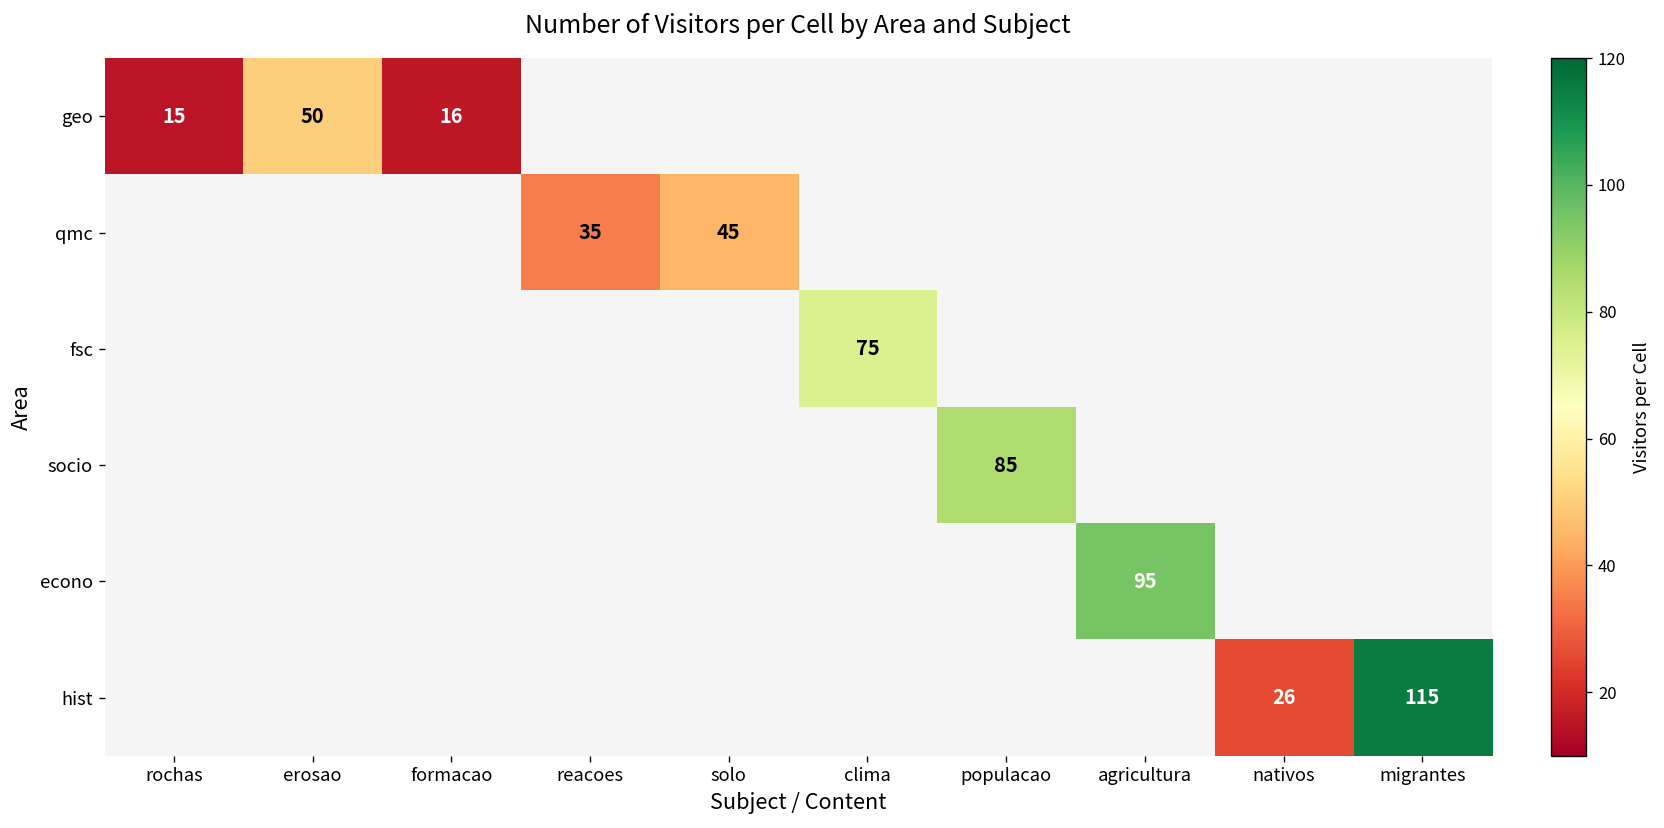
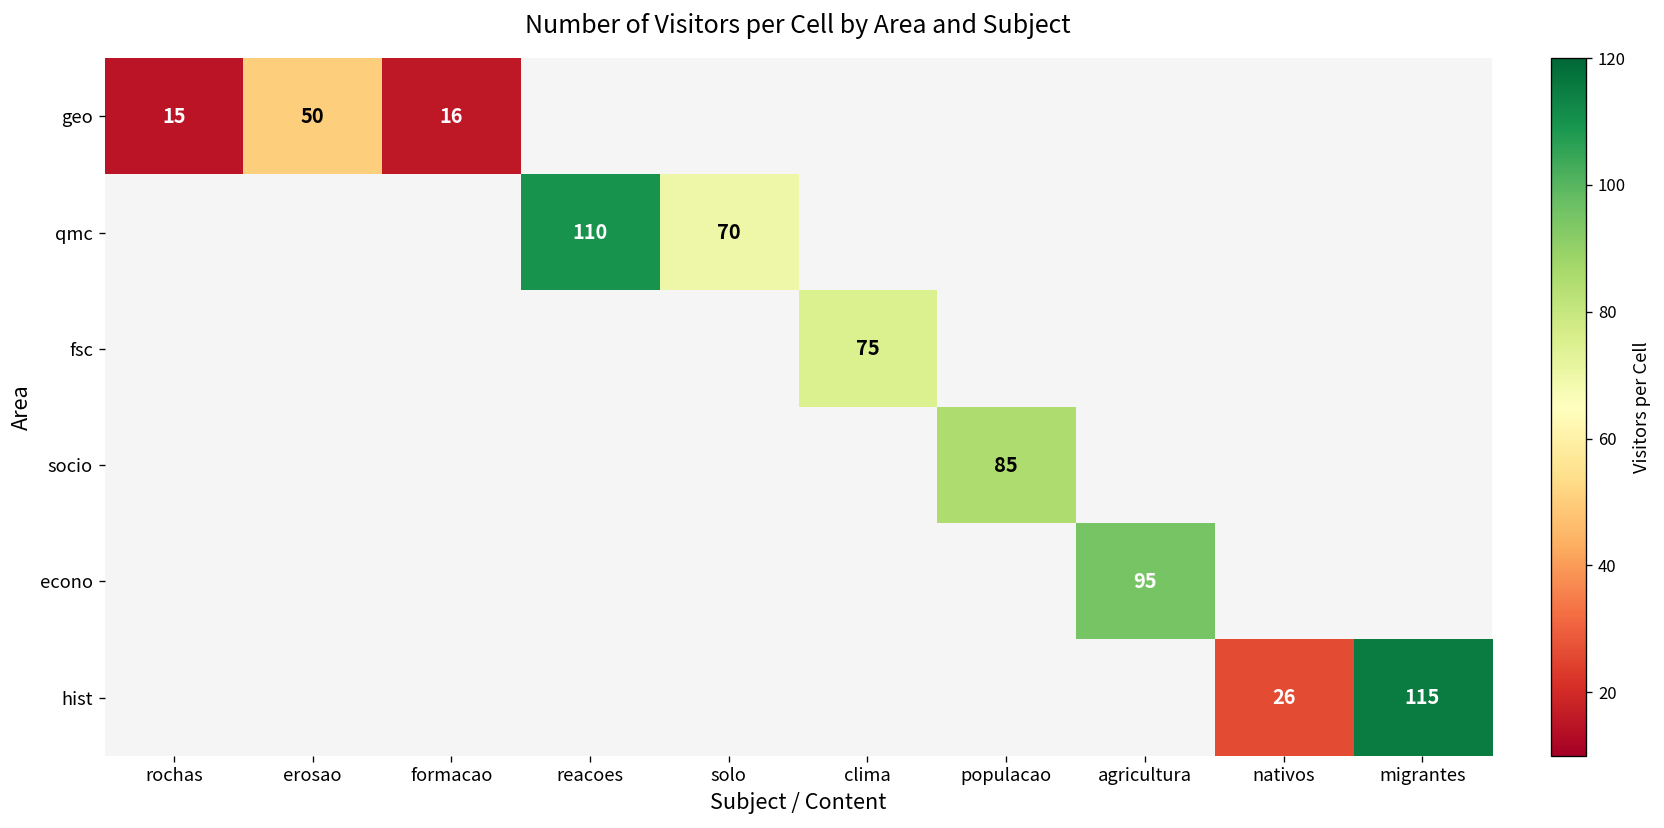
qmc, reacoes: 35 -> 110
qmc, solo: 45 -> 70
